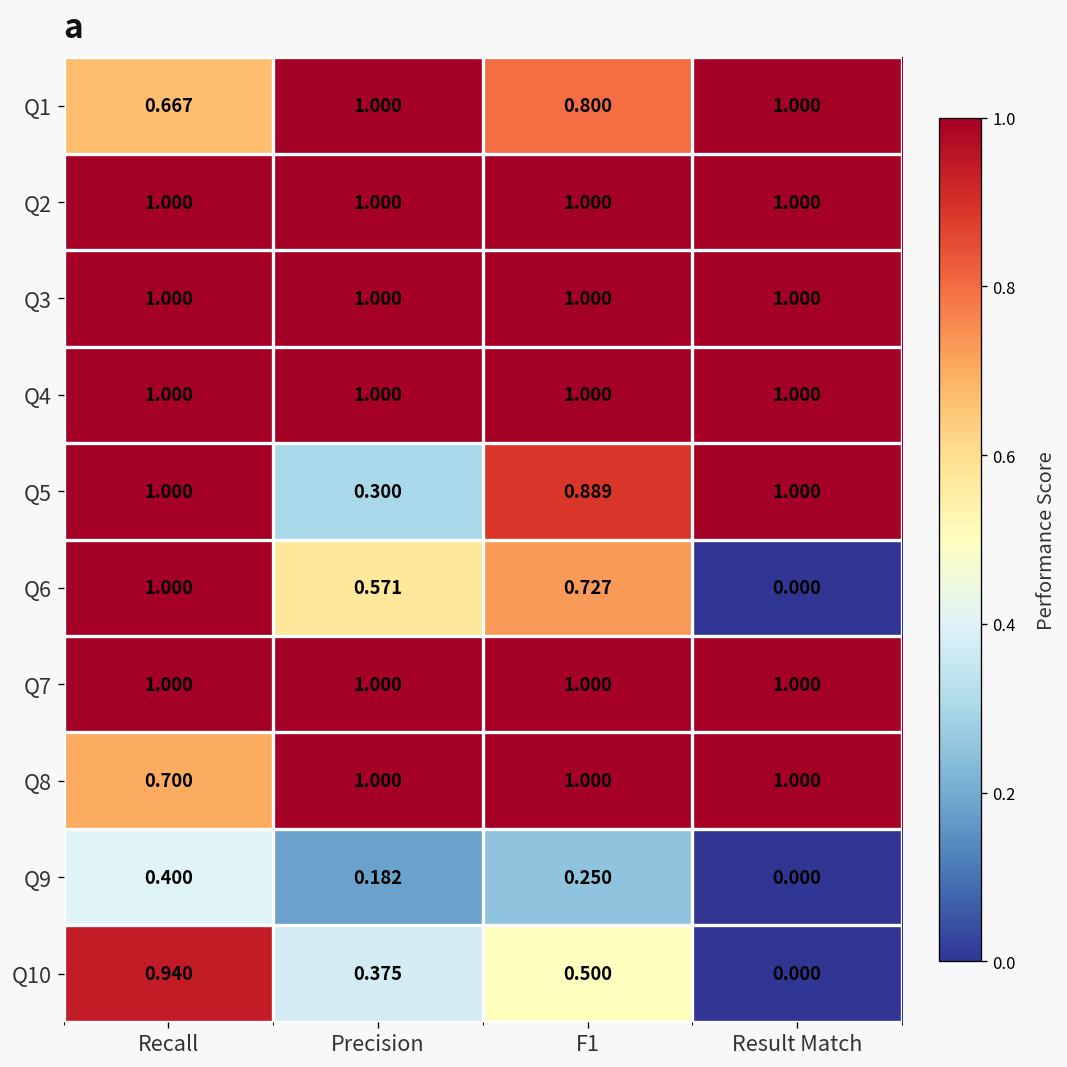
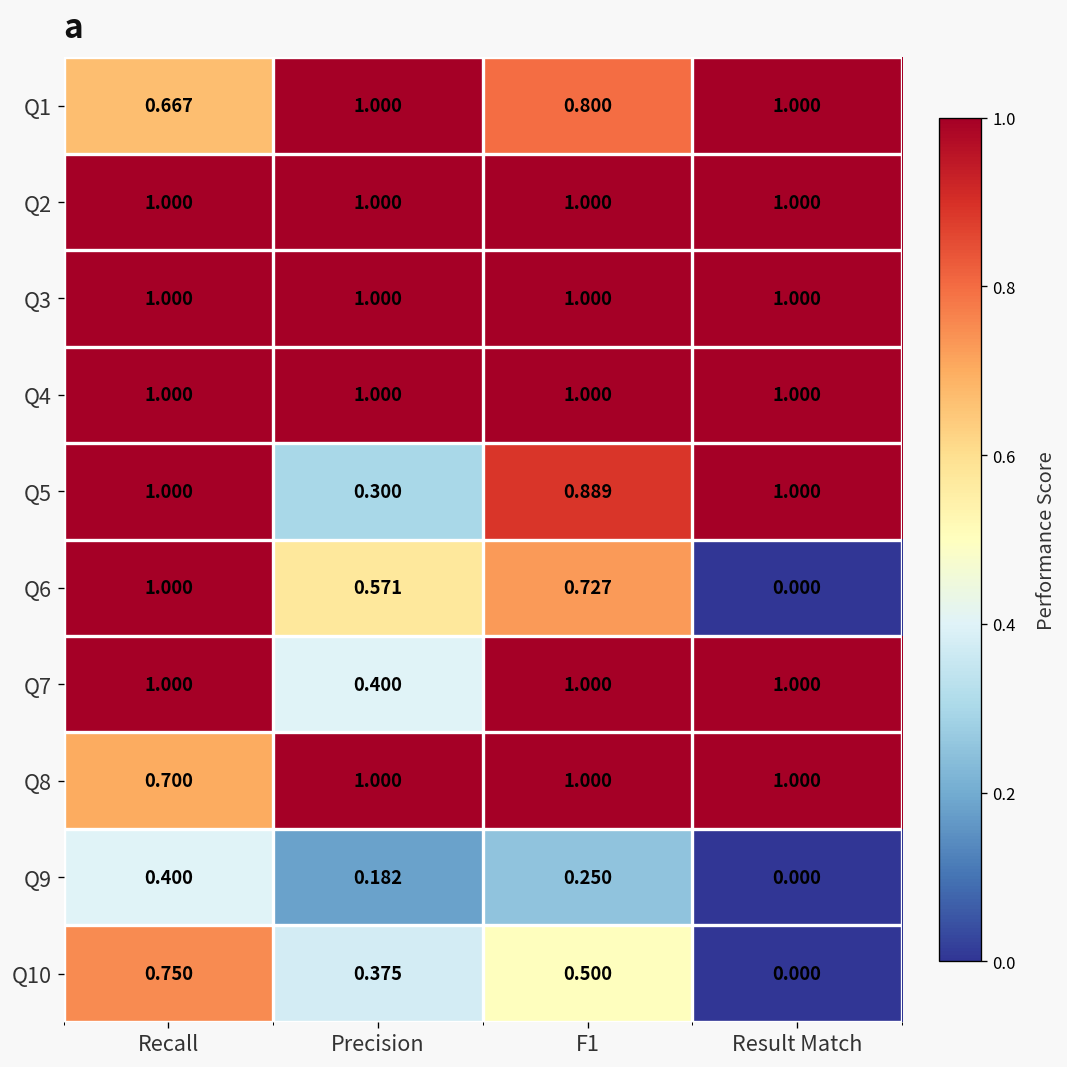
Q7, Precision: 1.000 -> 0.400
Q10, Recall: 0.940 -> 0.750
